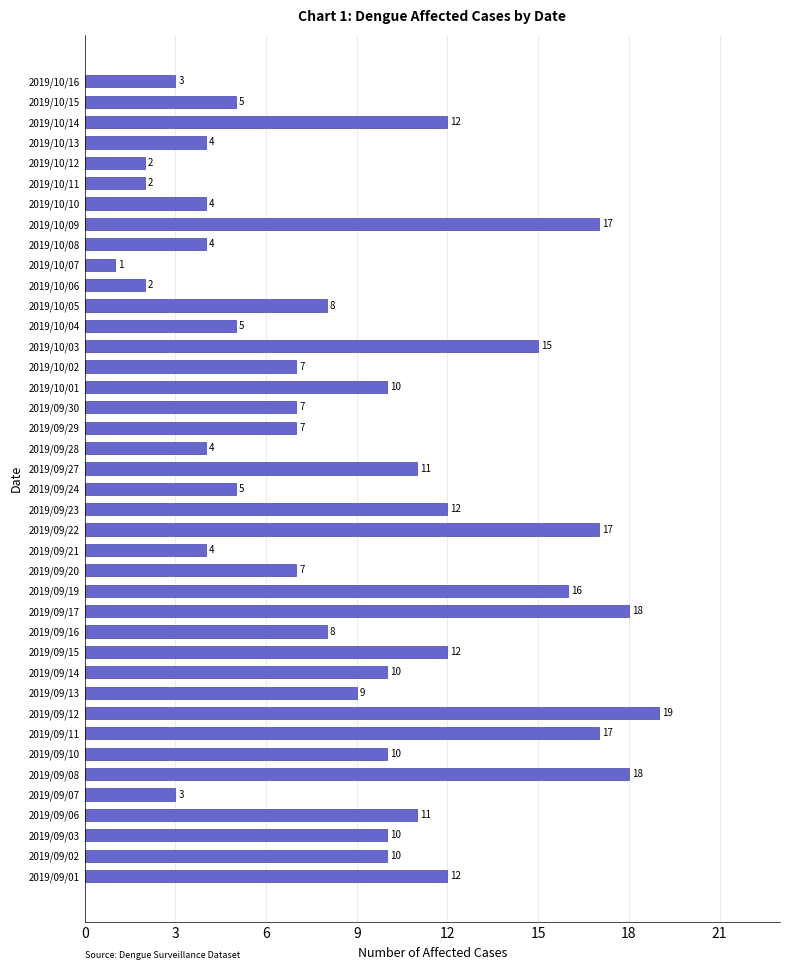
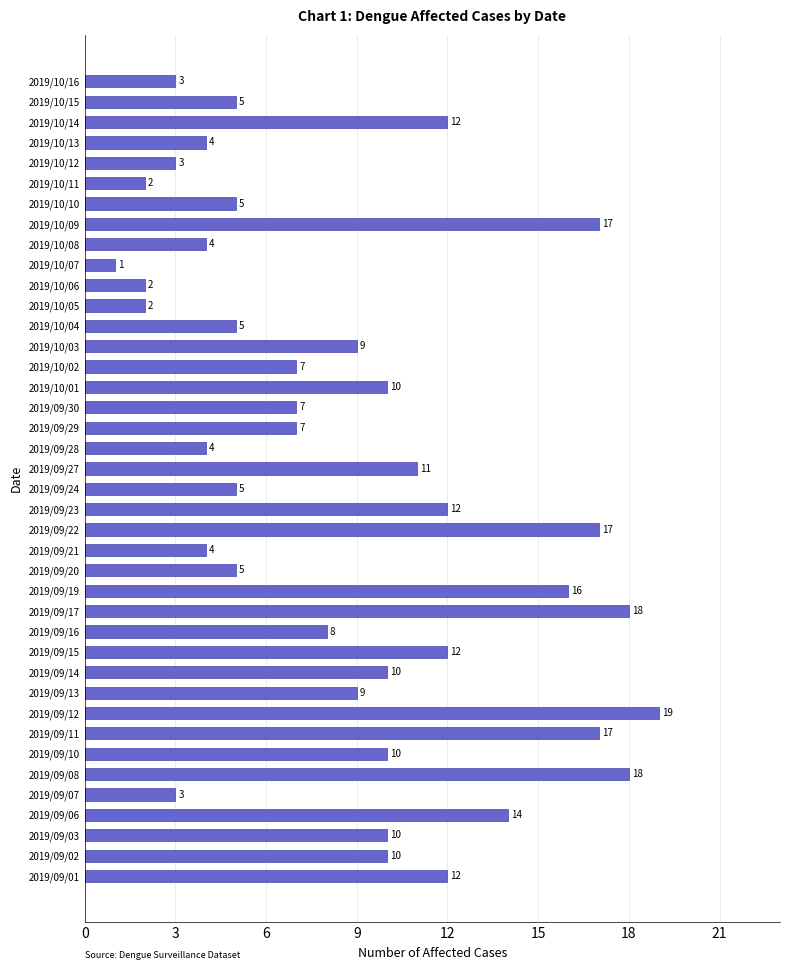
2019/10/12: 2 -> 3
2019/10/10: 4 -> 5
2019/10/05: 8 -> 2
2019/10/03: 15 -> 9
2019/09/20: 7 -> 5
2019/09/06: 11 -> 14
